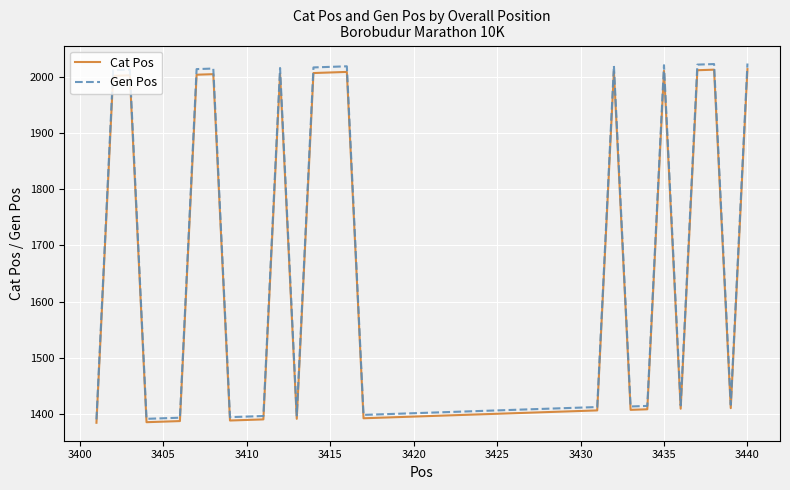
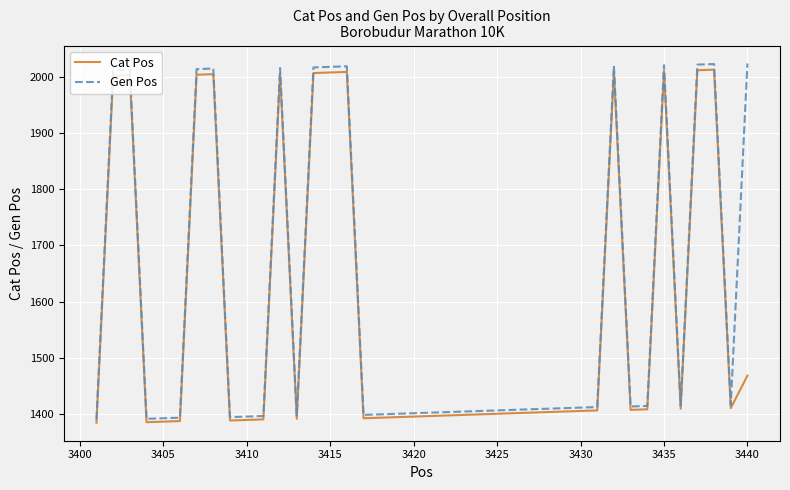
Cat Pos, 3440: 2010 -> 1470
